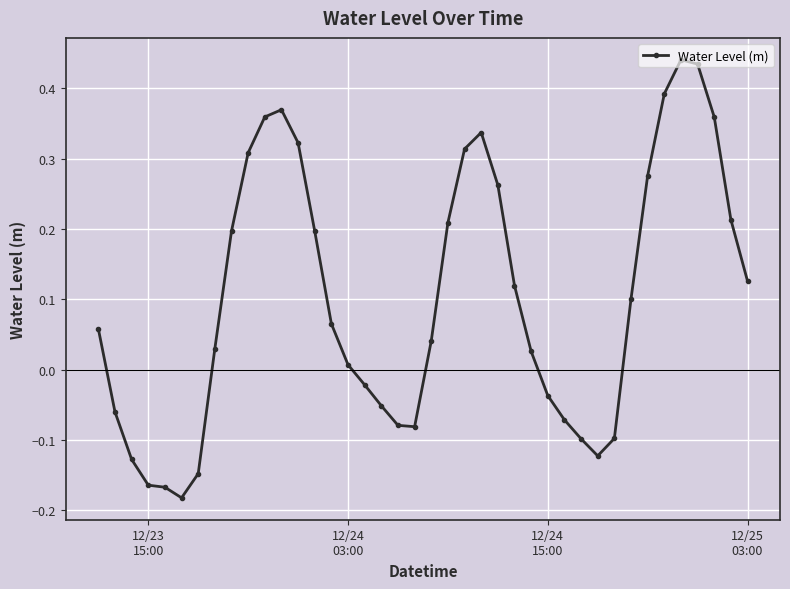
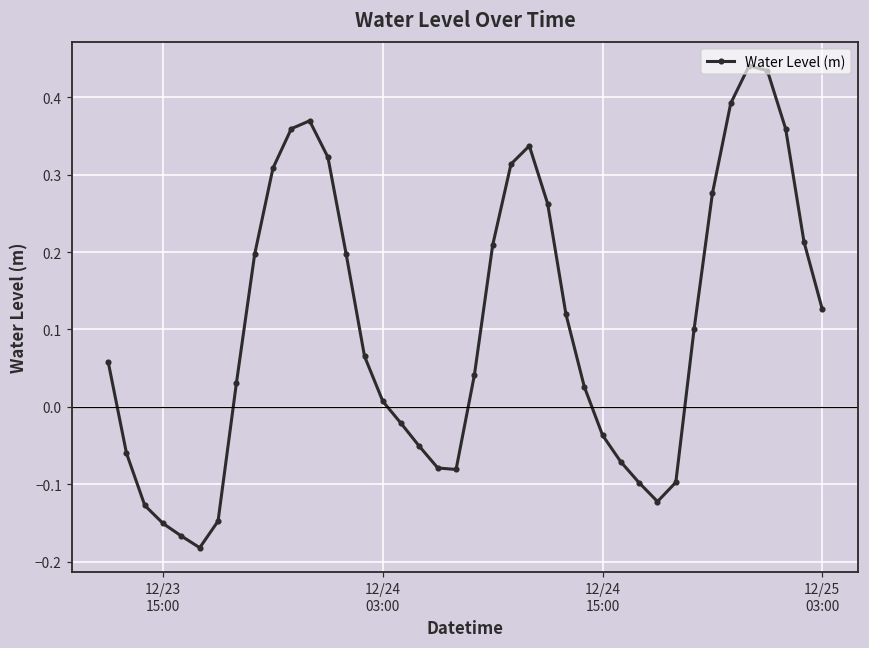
12/23 15:00: -0.16 -> -0.15
